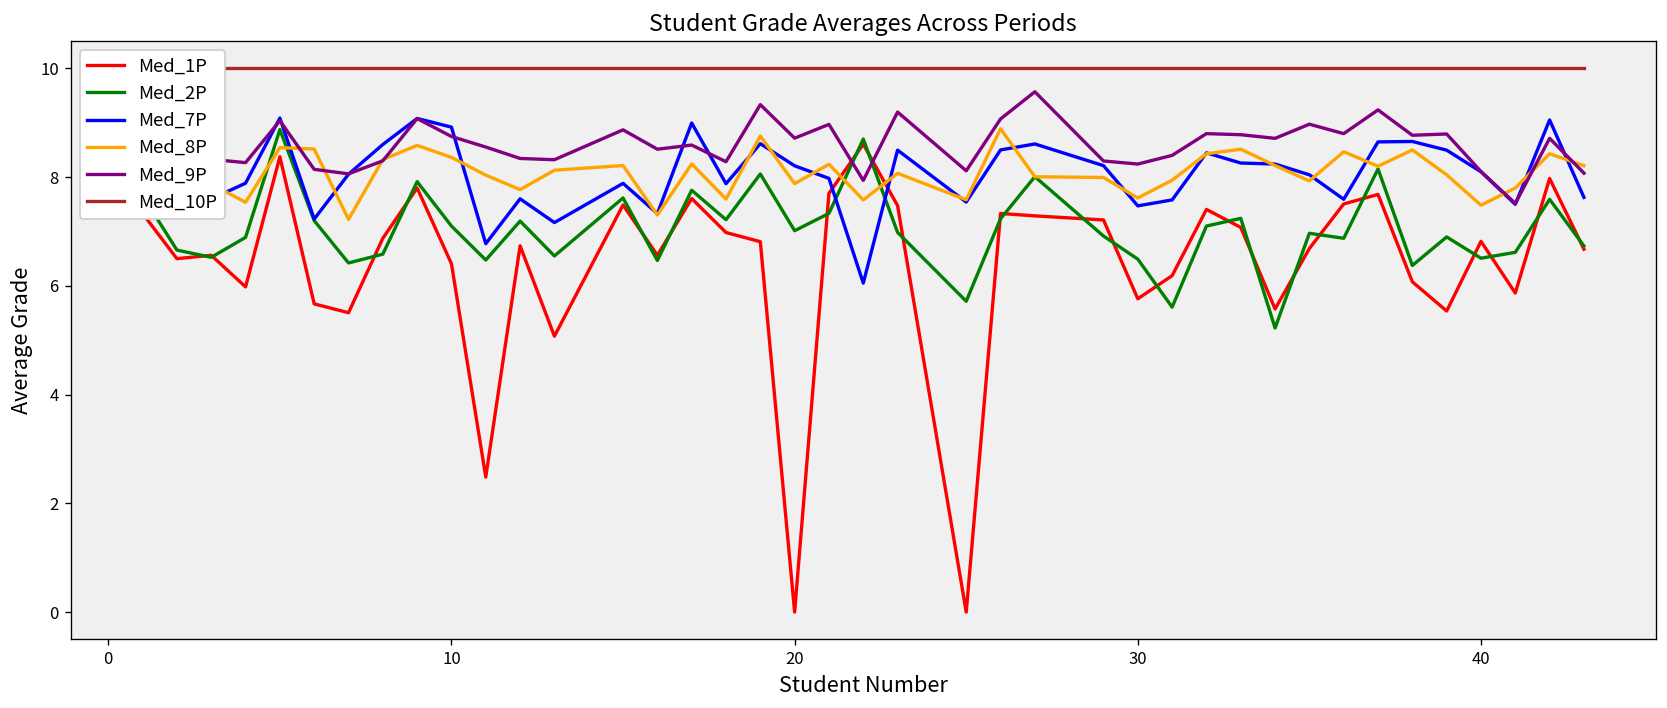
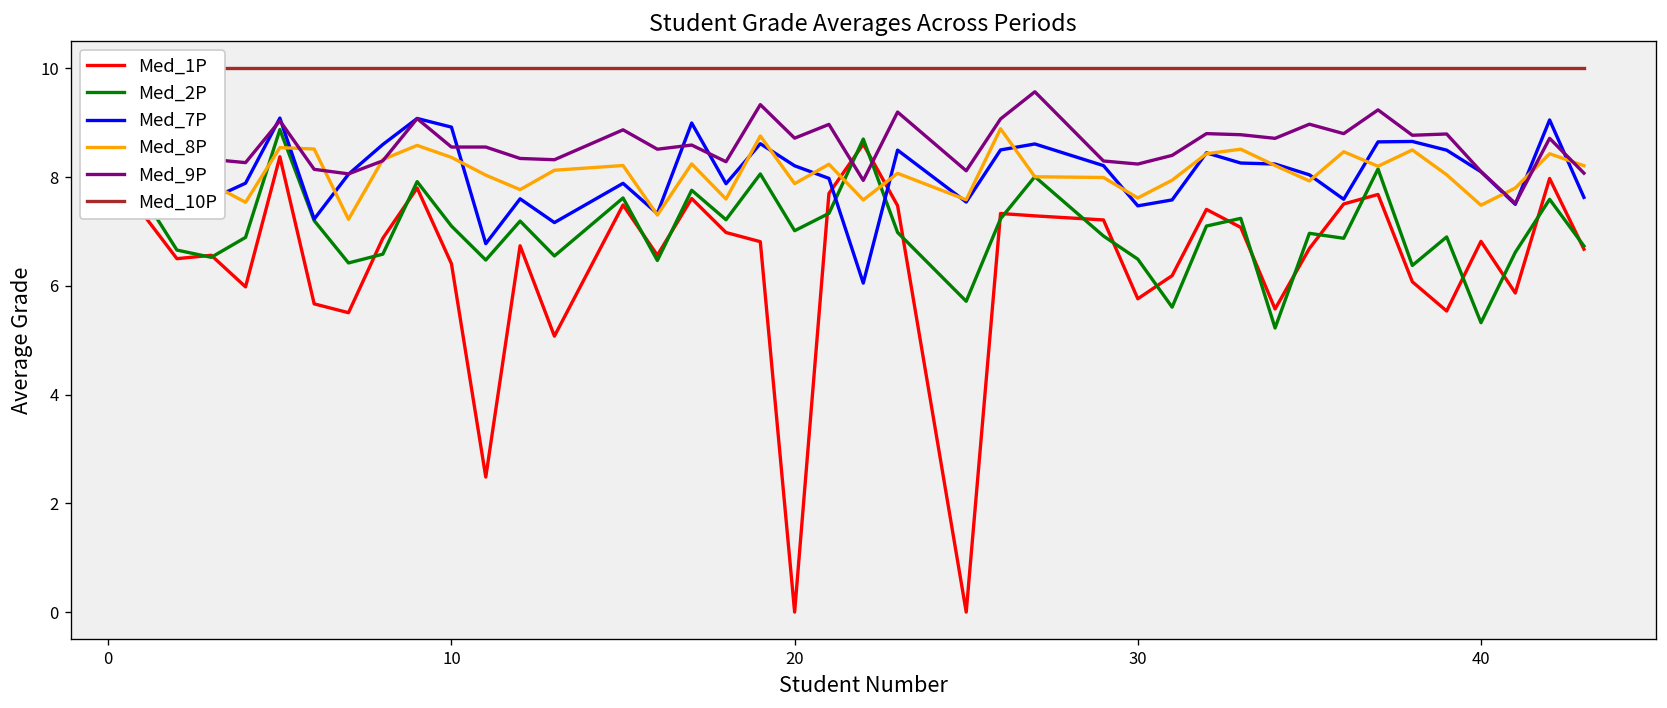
Med_9P, 10: 8.7 -> 8.6
Med_2P, 40: 6.5 -> 5.3
